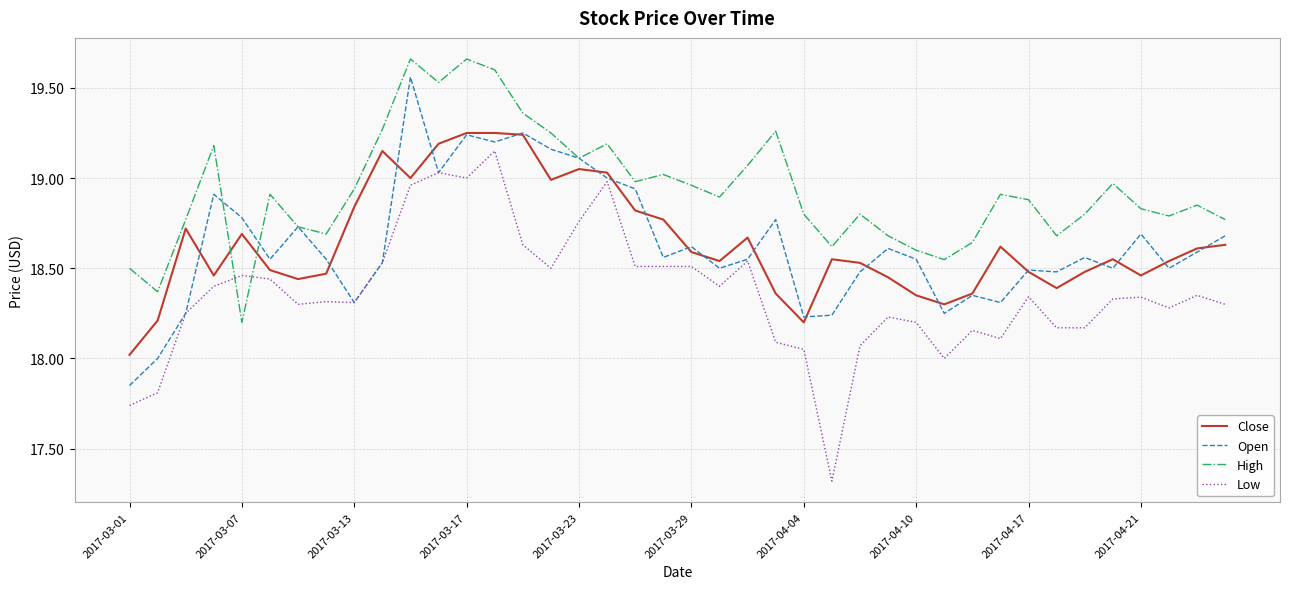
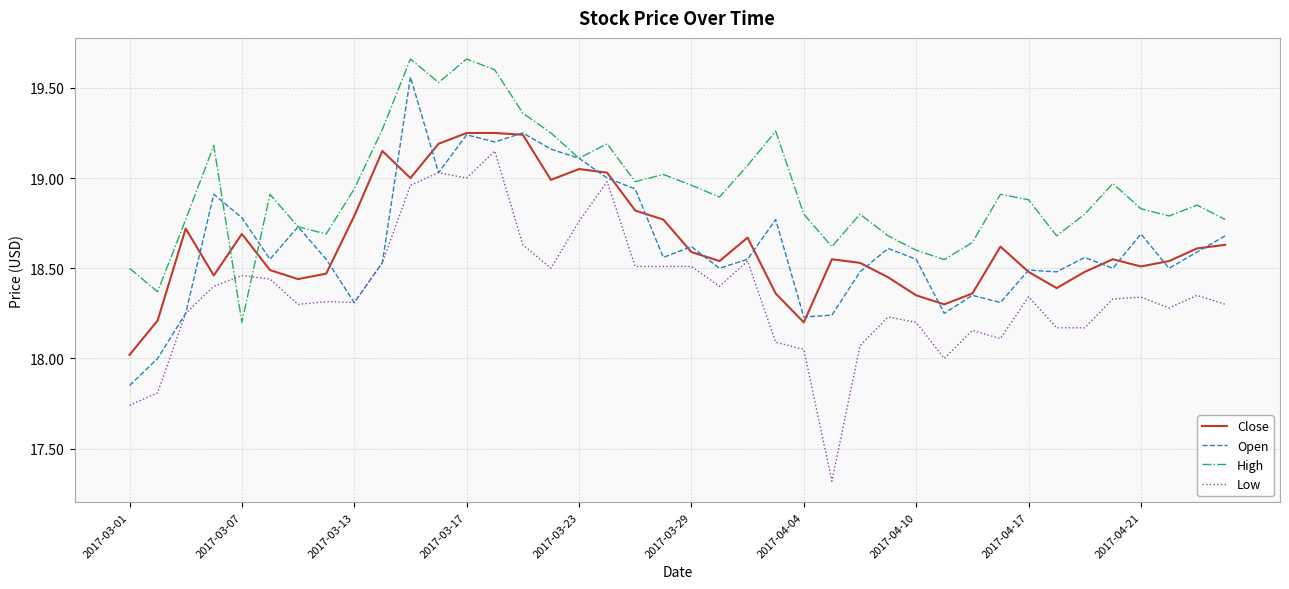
Close, 2017-03-13: 18.84 -> 18.79
Close, 2017-04-21: 18.46 -> 18.51
